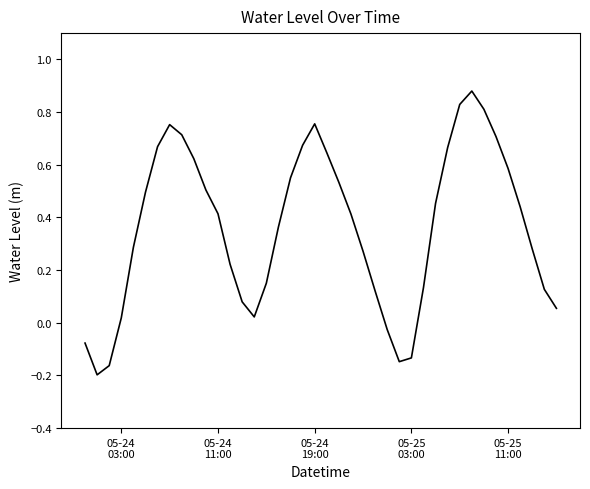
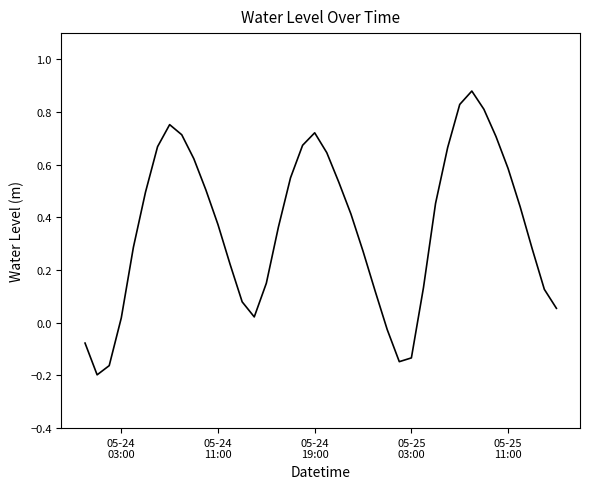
05-24 11:00: 0.41 -> 0.37
05-24 19:00: 0.76 -> 0.72
